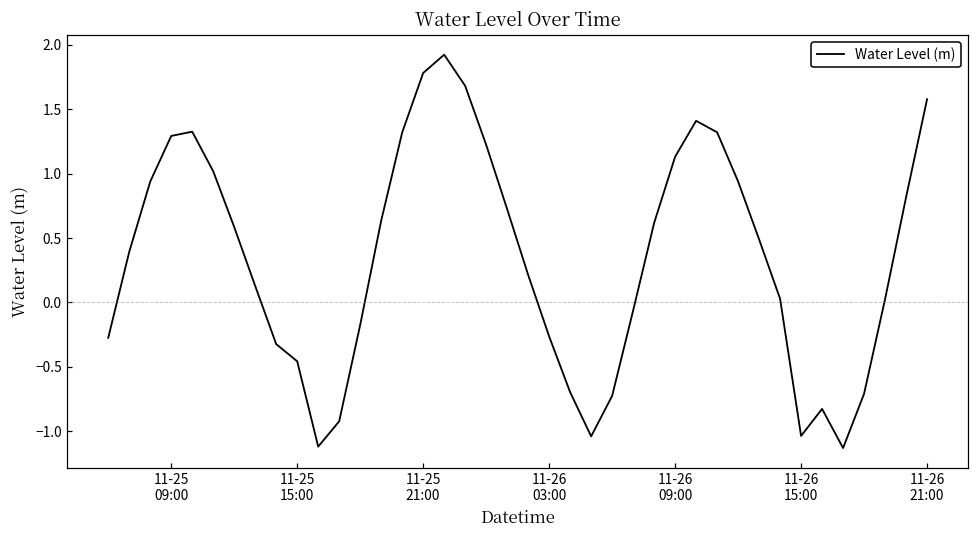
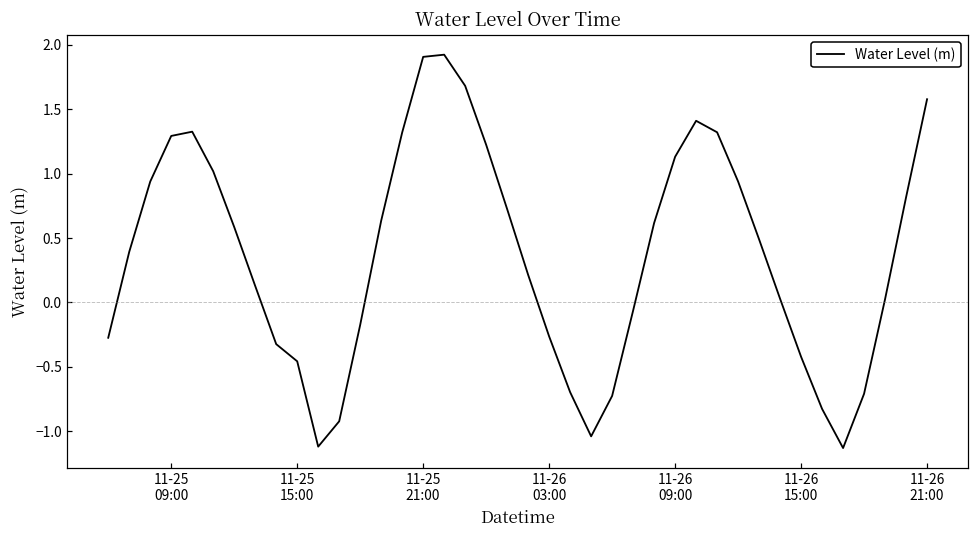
11-25 21:00: 1.78 -> 1.91
11-26 15:00: -1.04 -> -0.42
